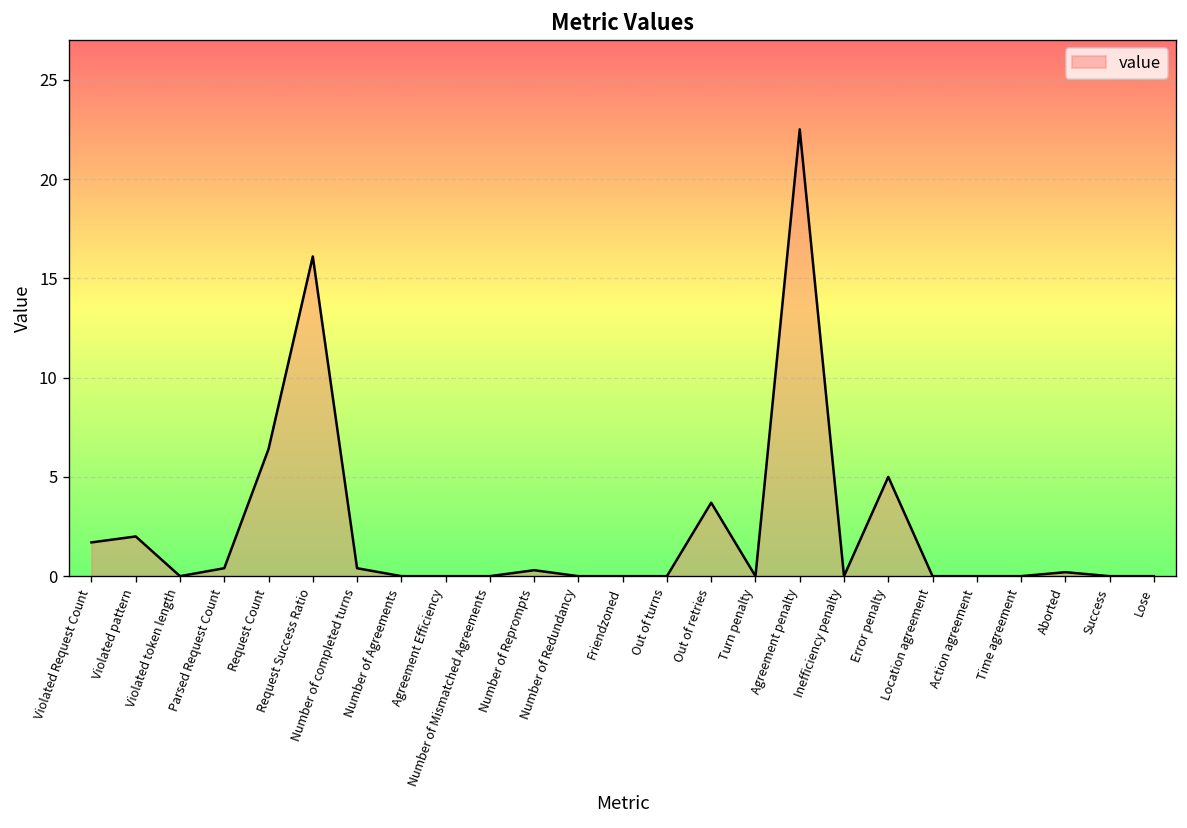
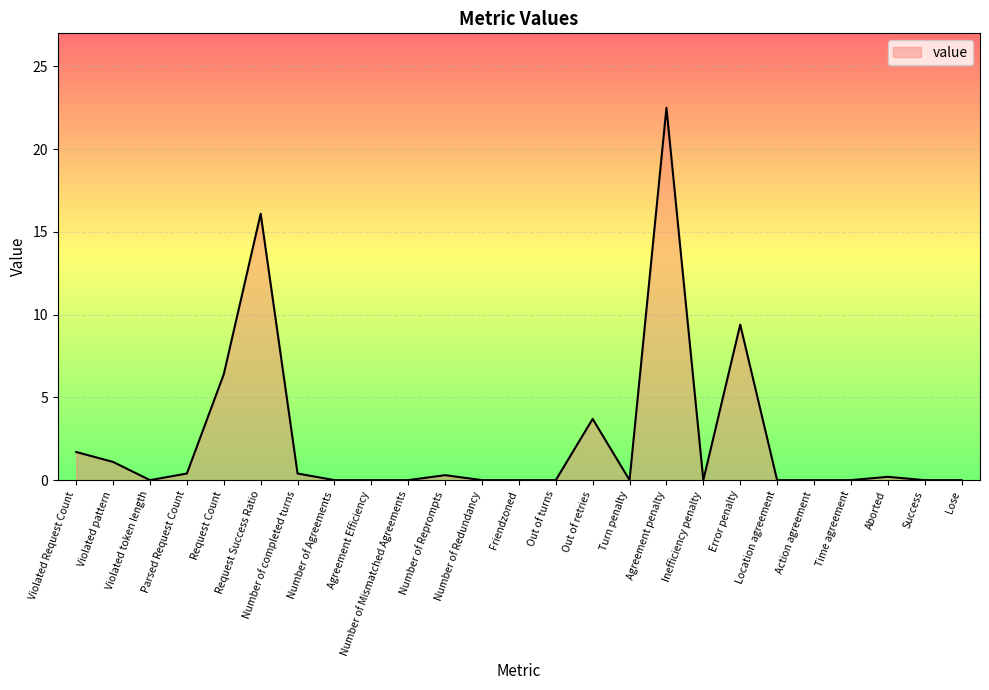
Violated pattern: 2.0 -> 1.1
Error penalty: 5.0 -> 9.4
